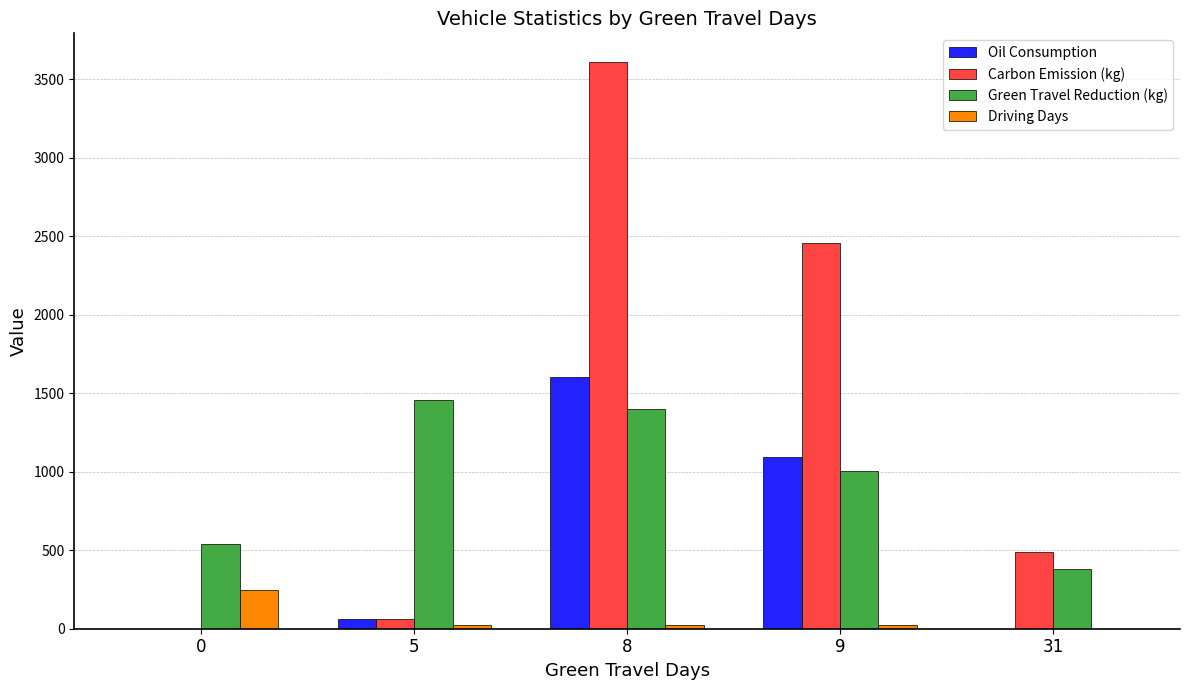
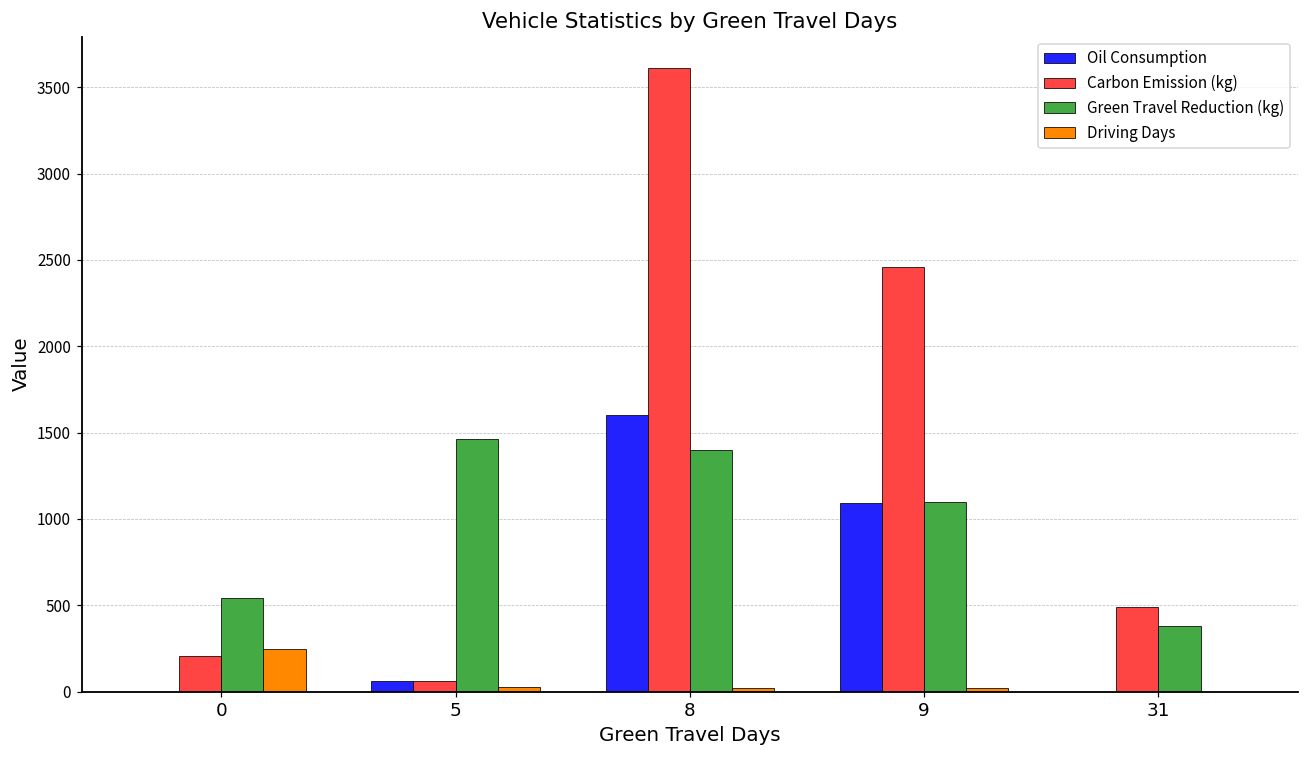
Carbon Emission (kg), 0: 0 -> 210
Green Travel Reduction (kg), 9: 1010 -> 1100
